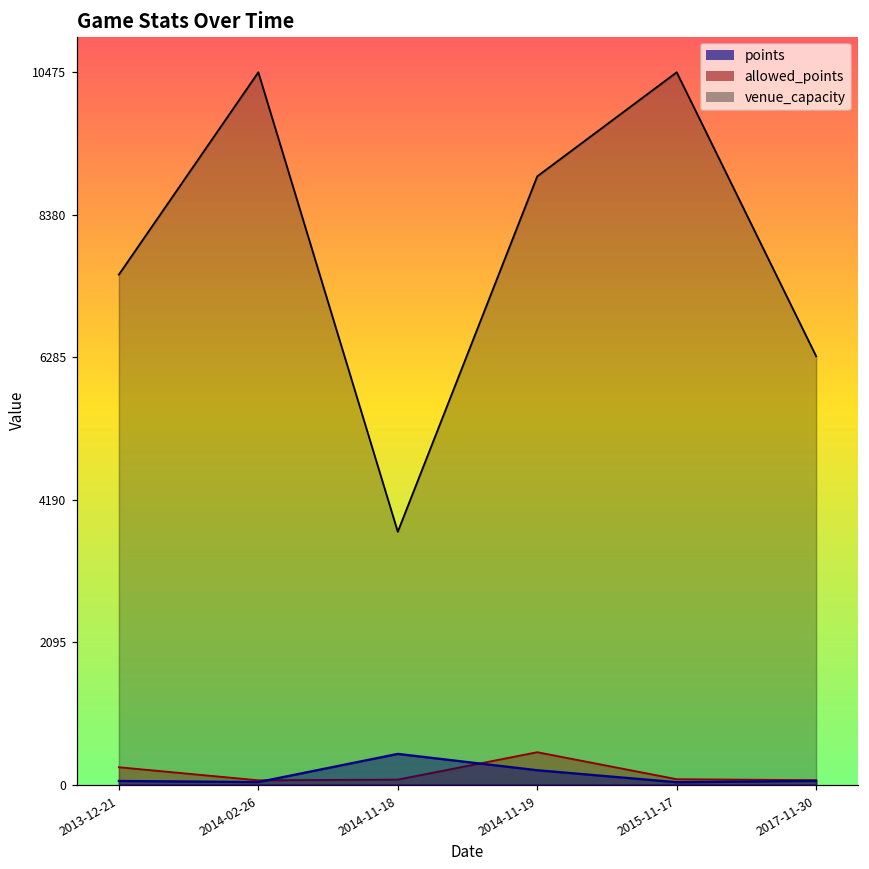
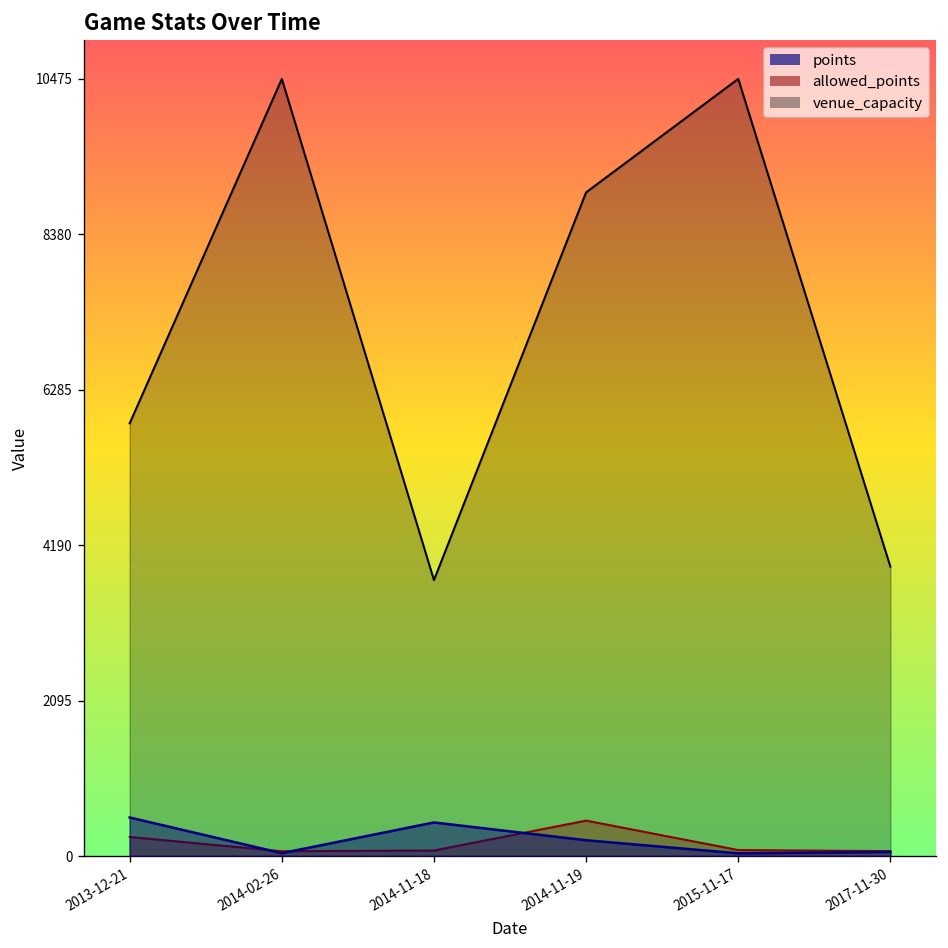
venue_capacity, 2013-12-21: 7500 -> 5800
points, 2013-12-21: 100 -> 500
venue_capacity, 2017-11-30: 6300 -> 3900
